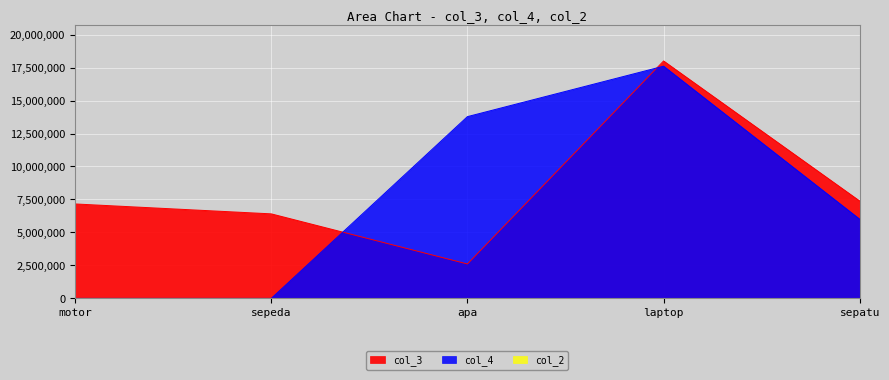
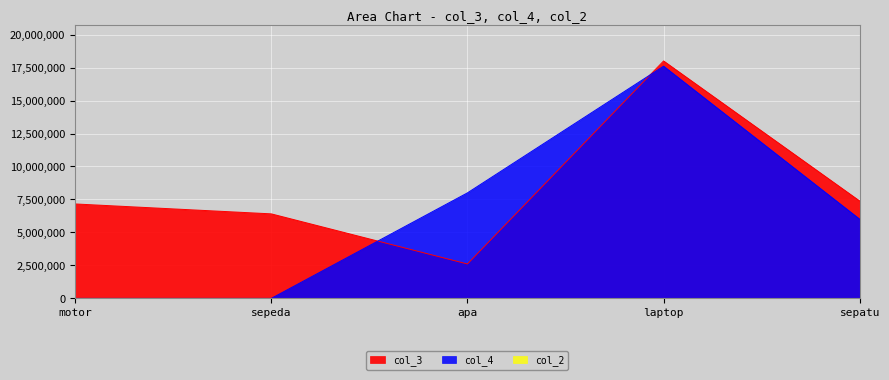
col_4, apa: 13,800,000 -> 8,000,000
